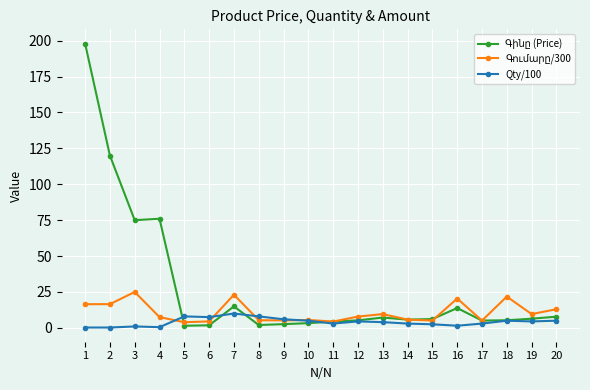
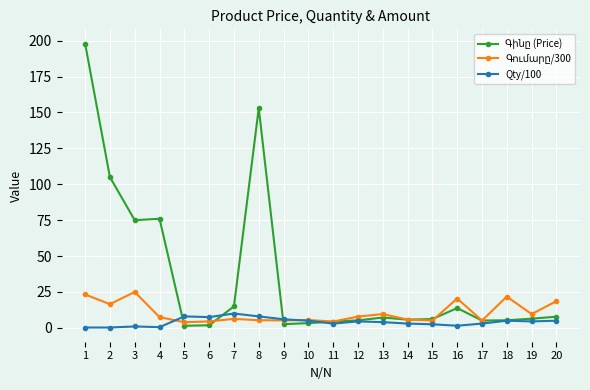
Գումարը/300, 1: 17 -> 23
Գինը (Price), 2: 120 -> 105
Գումարը/300, 7: 23 -> 6
Գինը (Price), 8: 2 -> 153
Գումարը/300, 20: 13 -> 19
